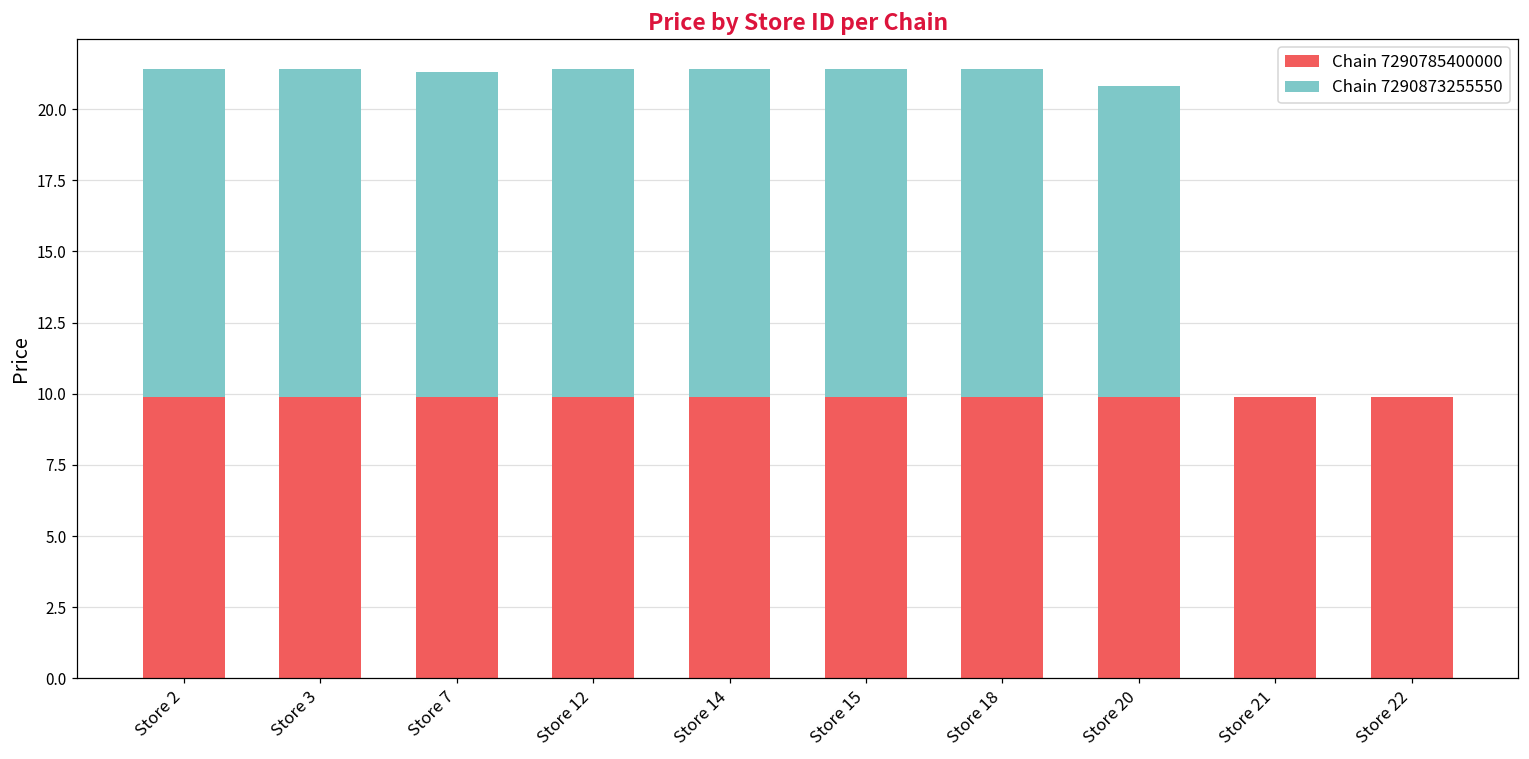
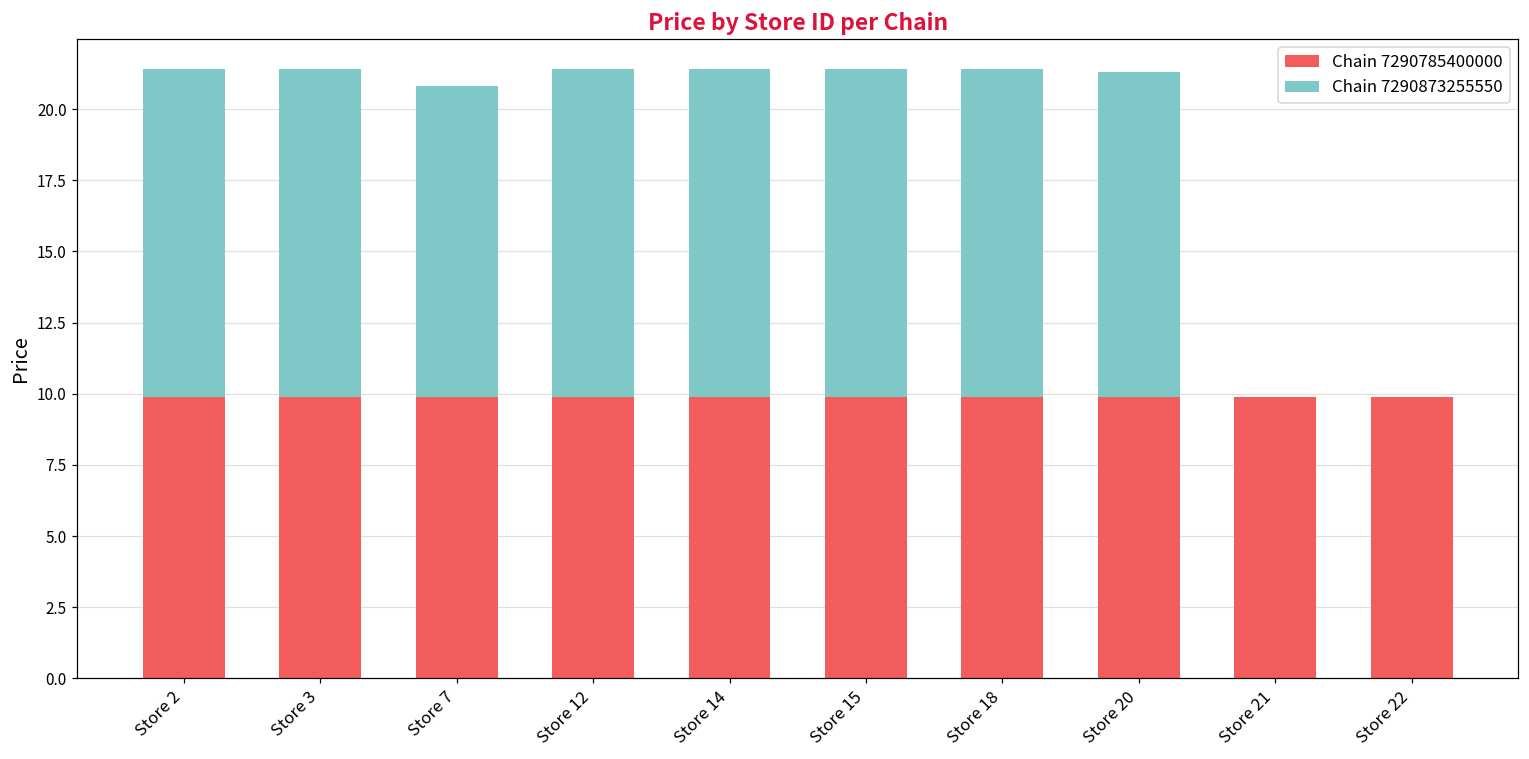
Chain 7290873255550, Store 7: 11.4 -> 10.9
Chain 7290873255550, Store 20: 10.9 -> 11.4
